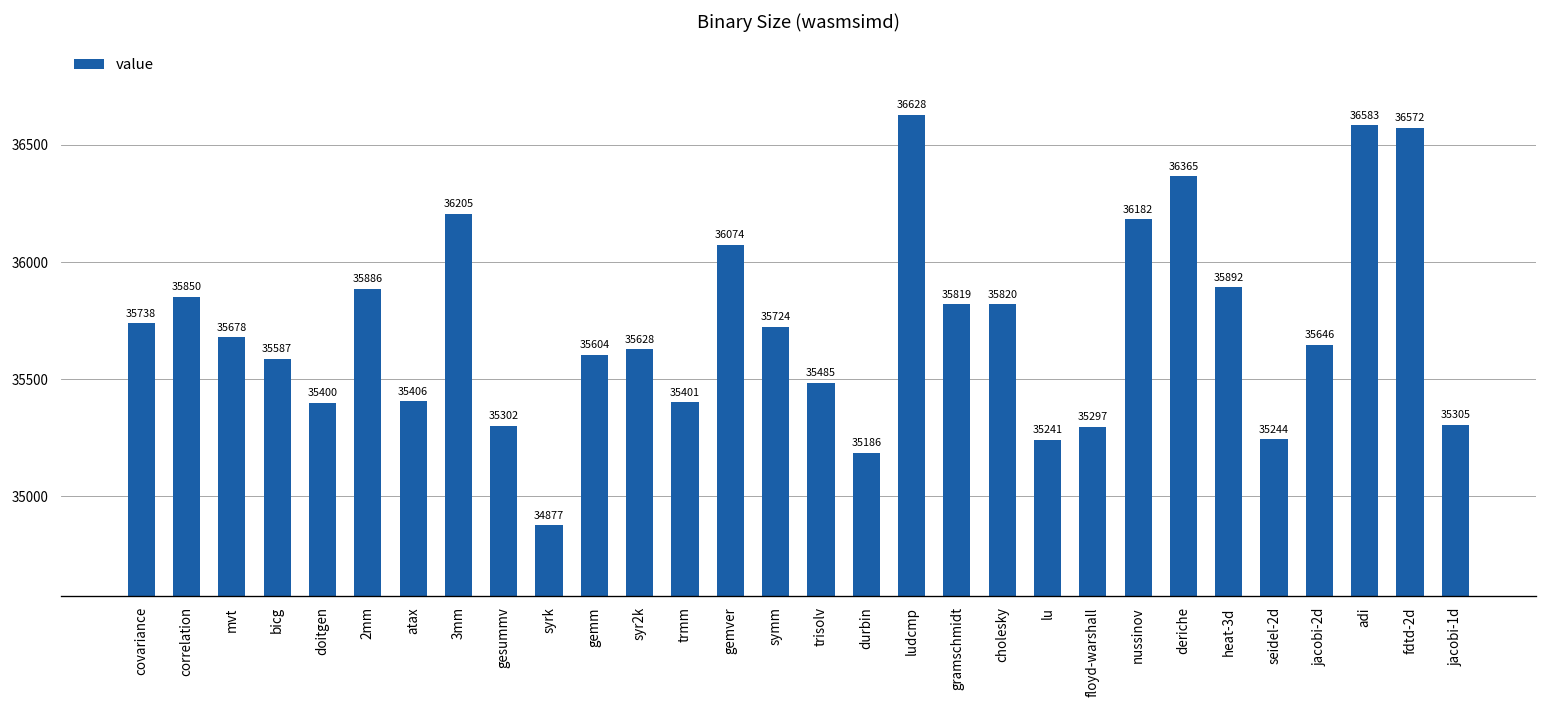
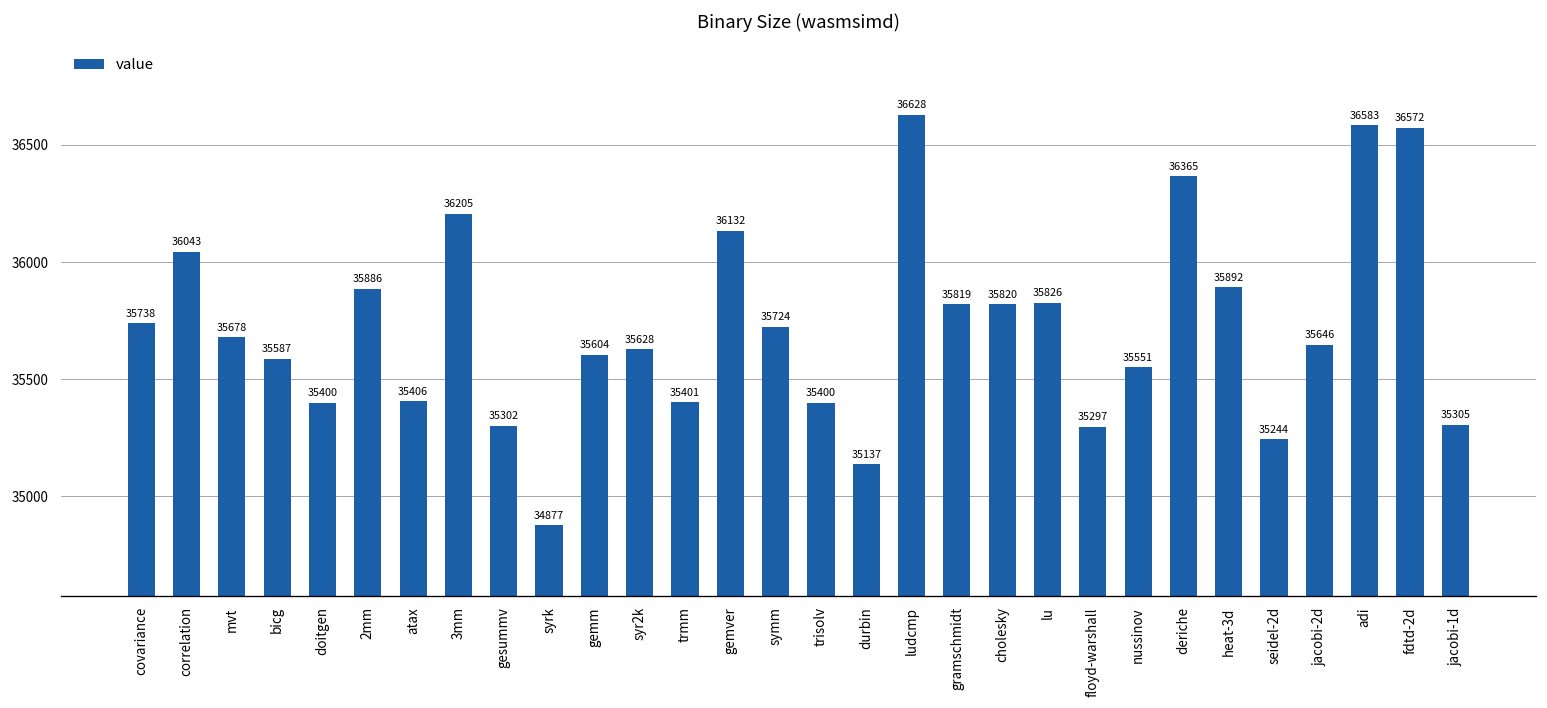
correlation: 35850 -> 36043
gemver: 36074 -> 36132
trisolv: 35485 -> 35400
durbin: 35186 -> 35137
lu: 35241 -> 35826
nussinov: 36182 -> 35551
